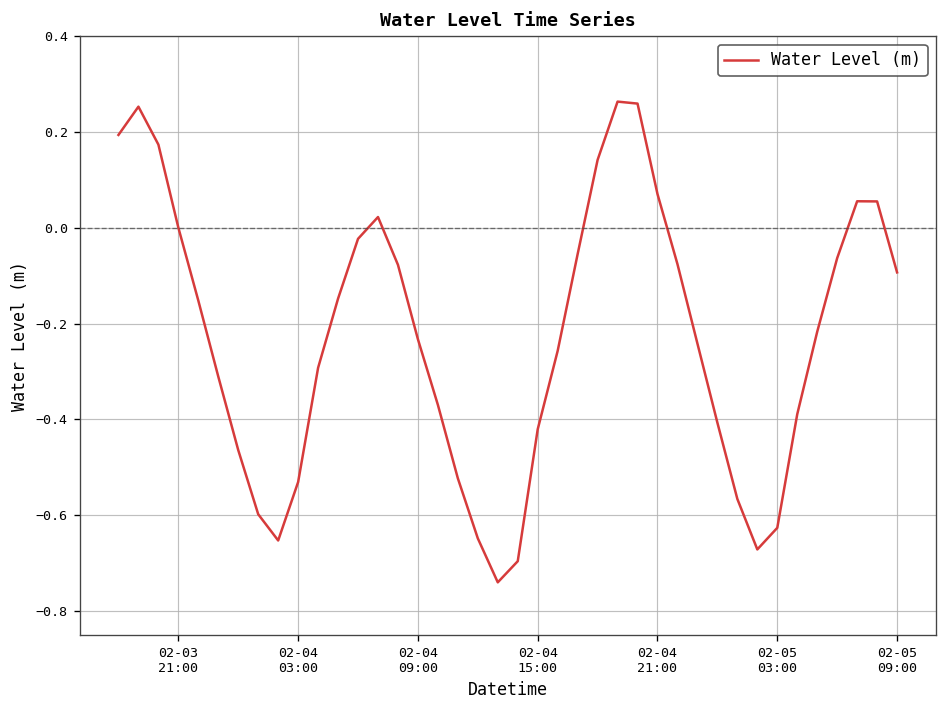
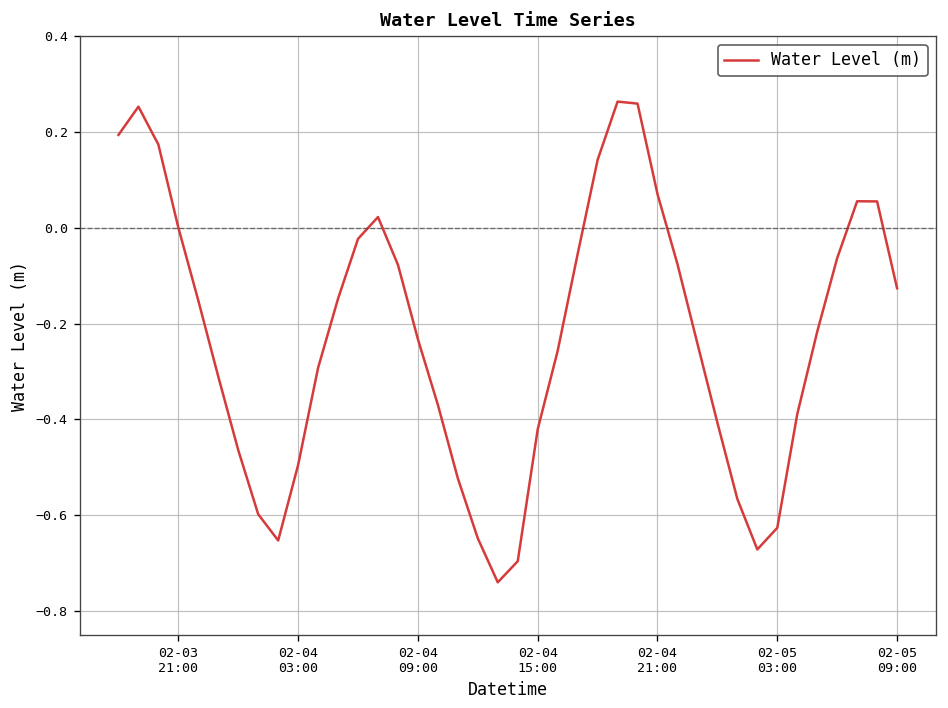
02-04 03:00: -0.53 -> -0.49
02-05 09:00: -0.09 -> -0.13
